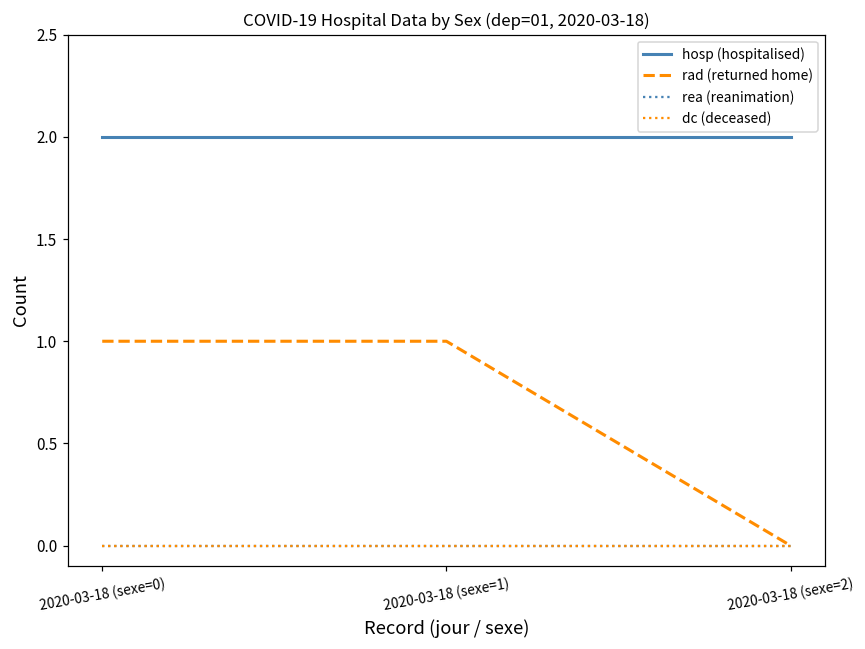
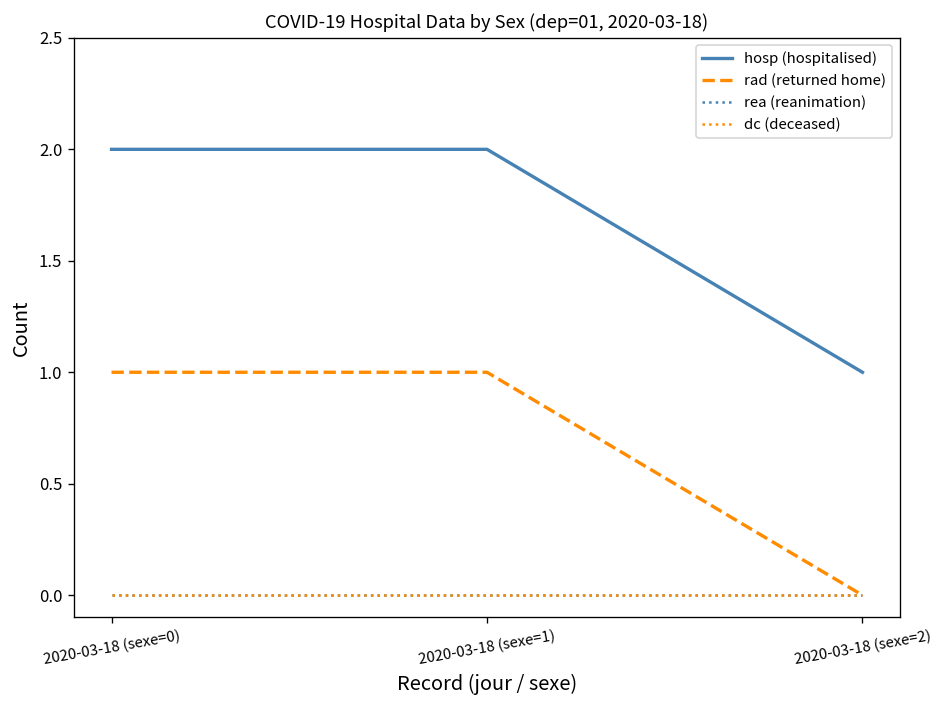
hosp (hospitalised), 2020-03-18 (sexe=2): 2 -> 1
